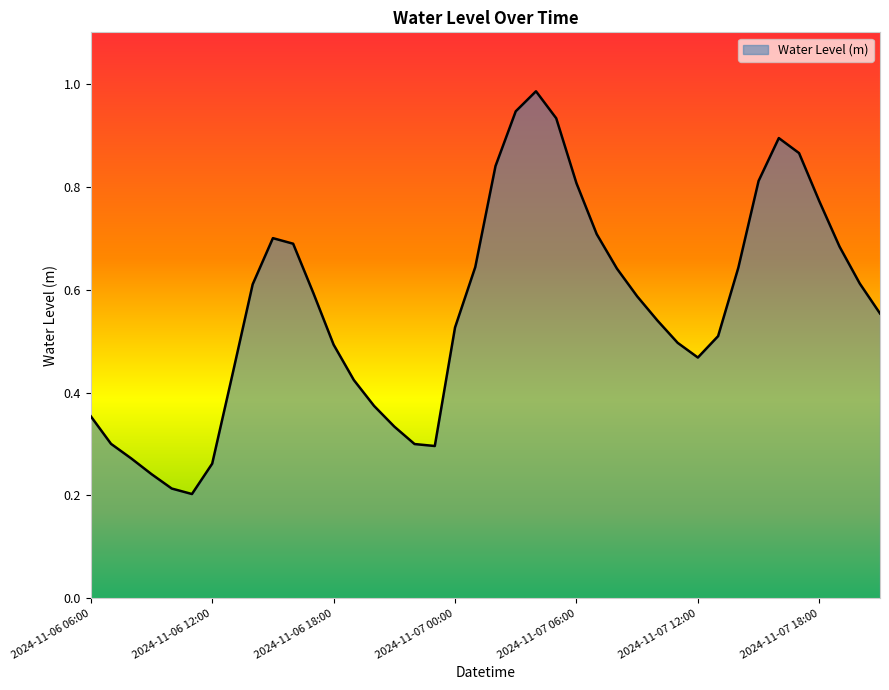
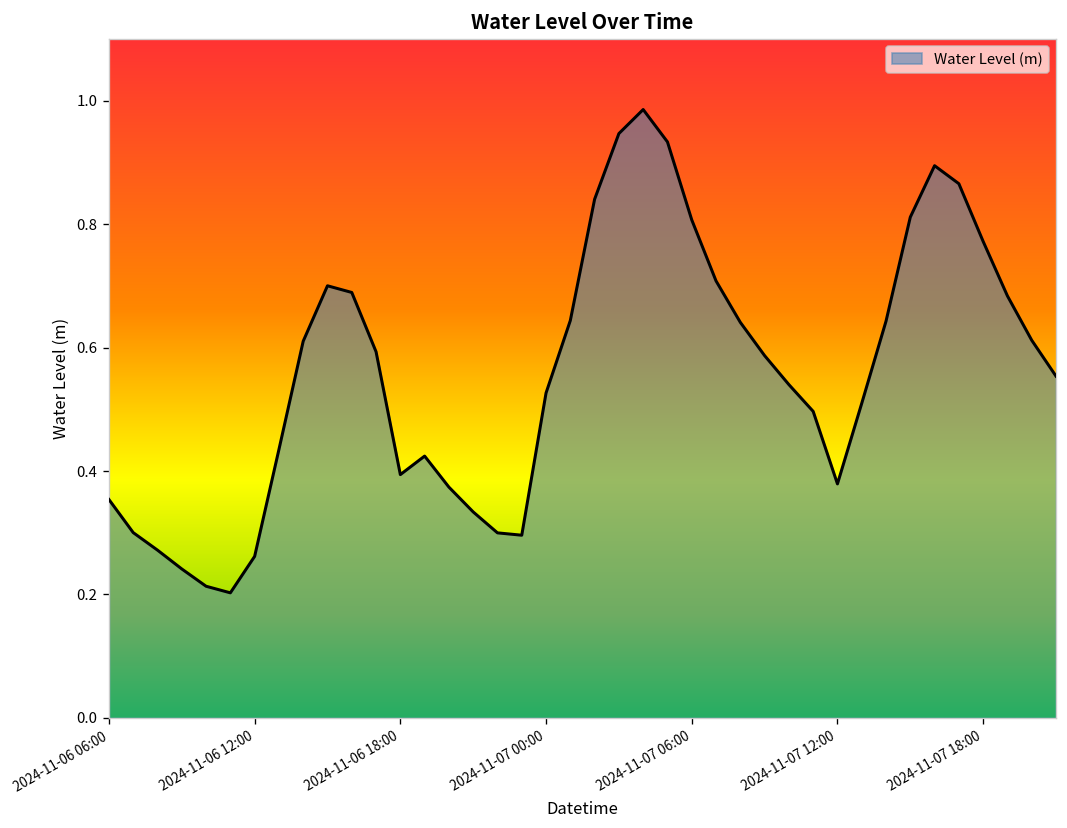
2024-11-06 18:00: 0.49 -> 0.39
2024-11-07 12:00: 0.47 -> 0.38
